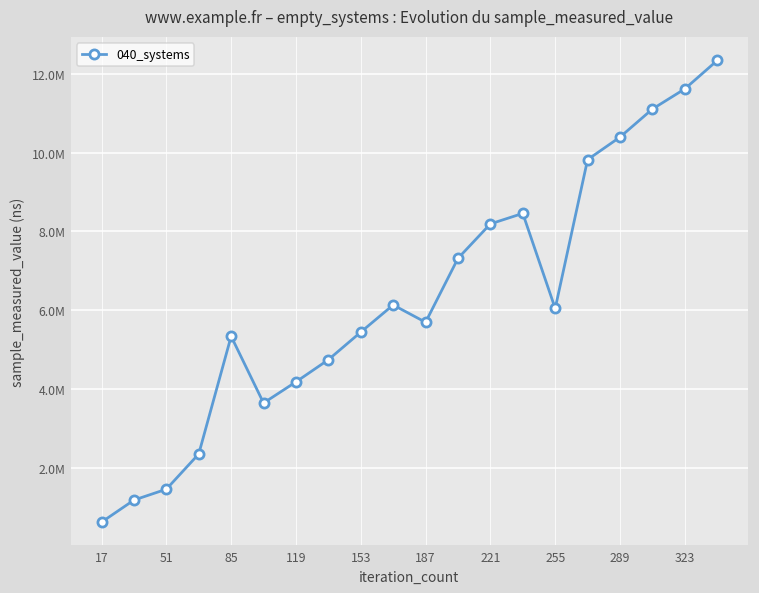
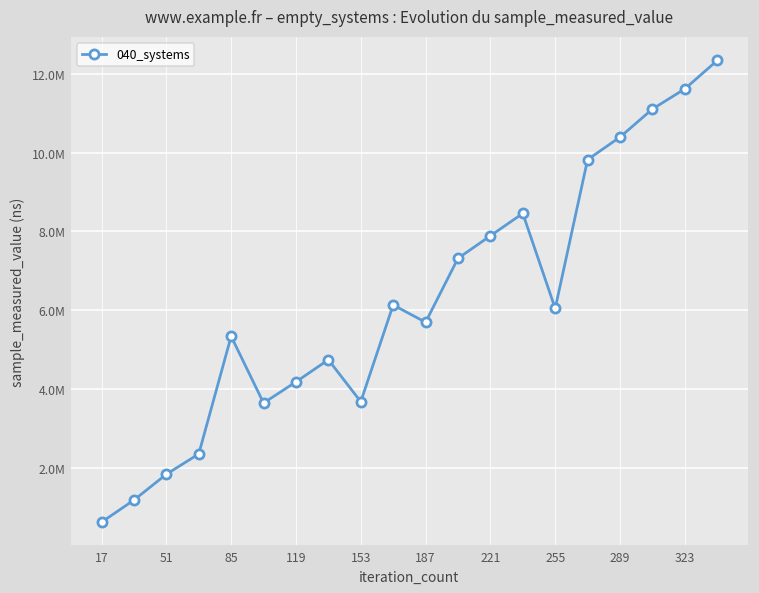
51: 1500000 -> 1800000
153: 5400000 -> 3700000
221: 8200000 -> 7900000
